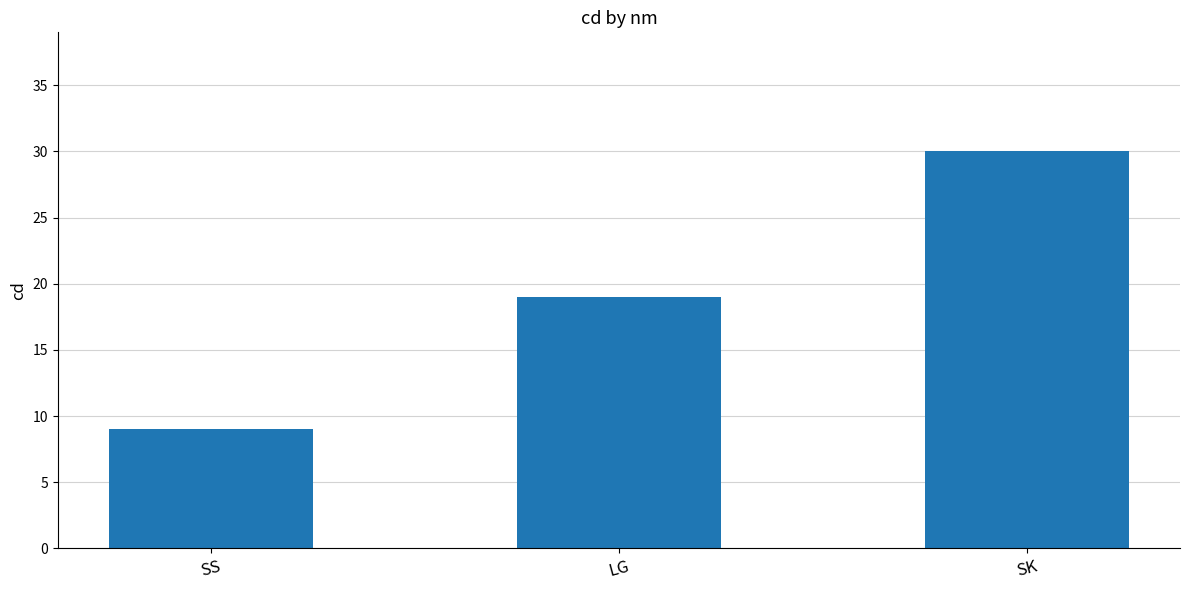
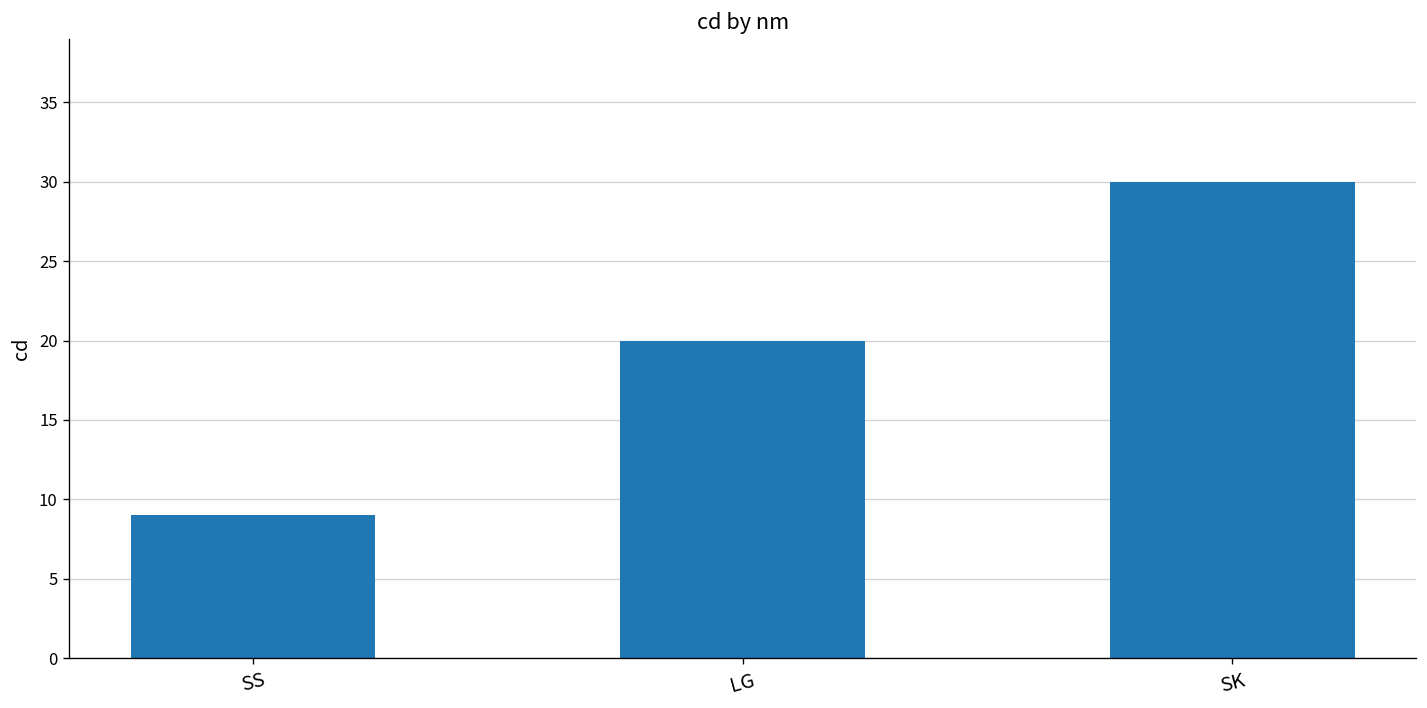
LG: 19 -> 20
